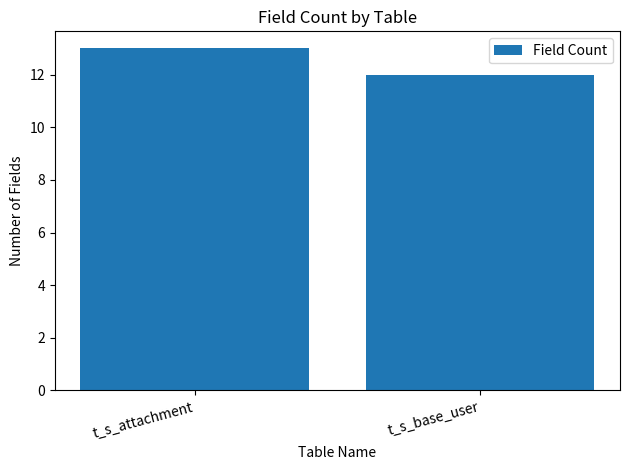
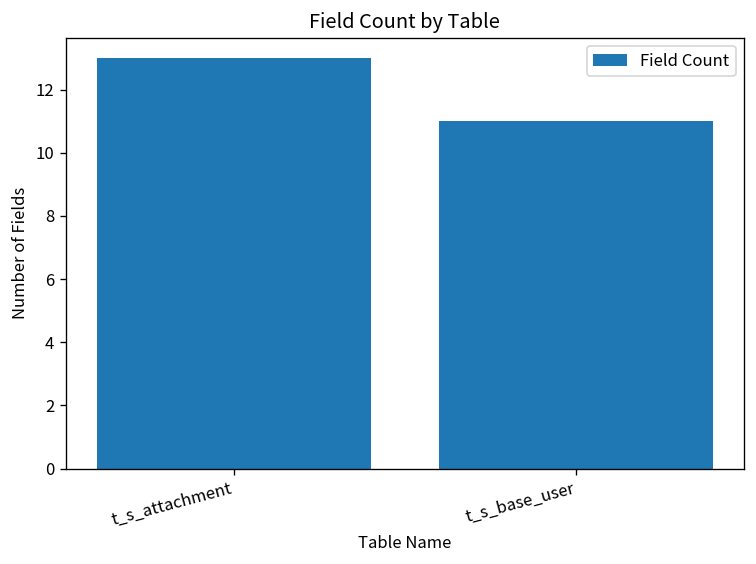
t_s_base_user: 12 -> 11
